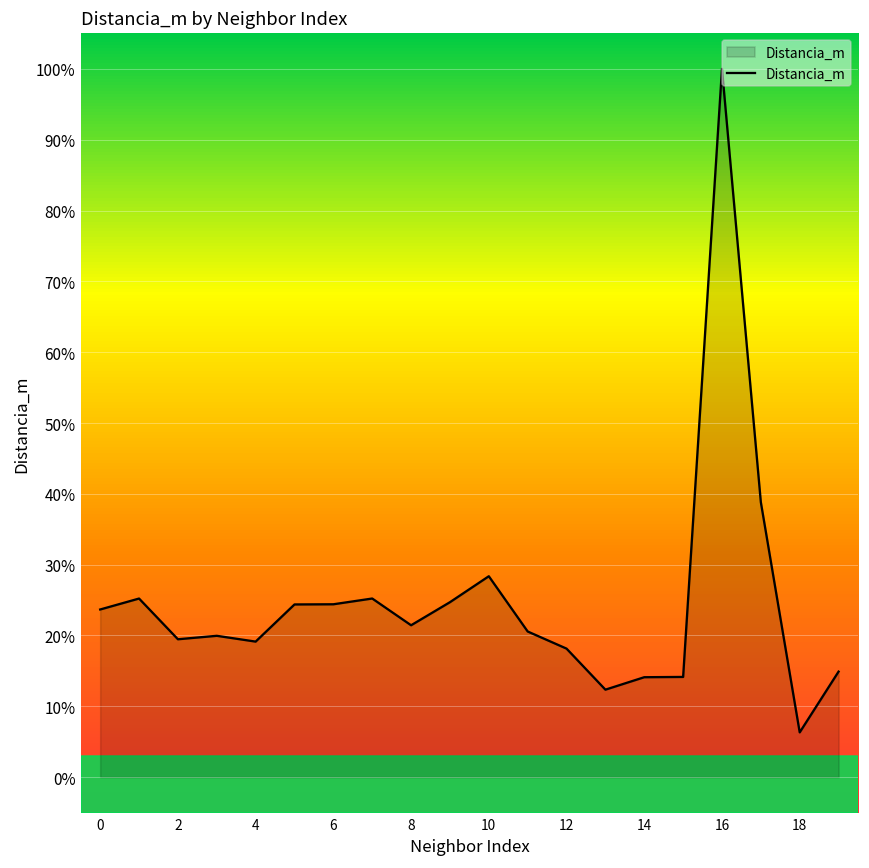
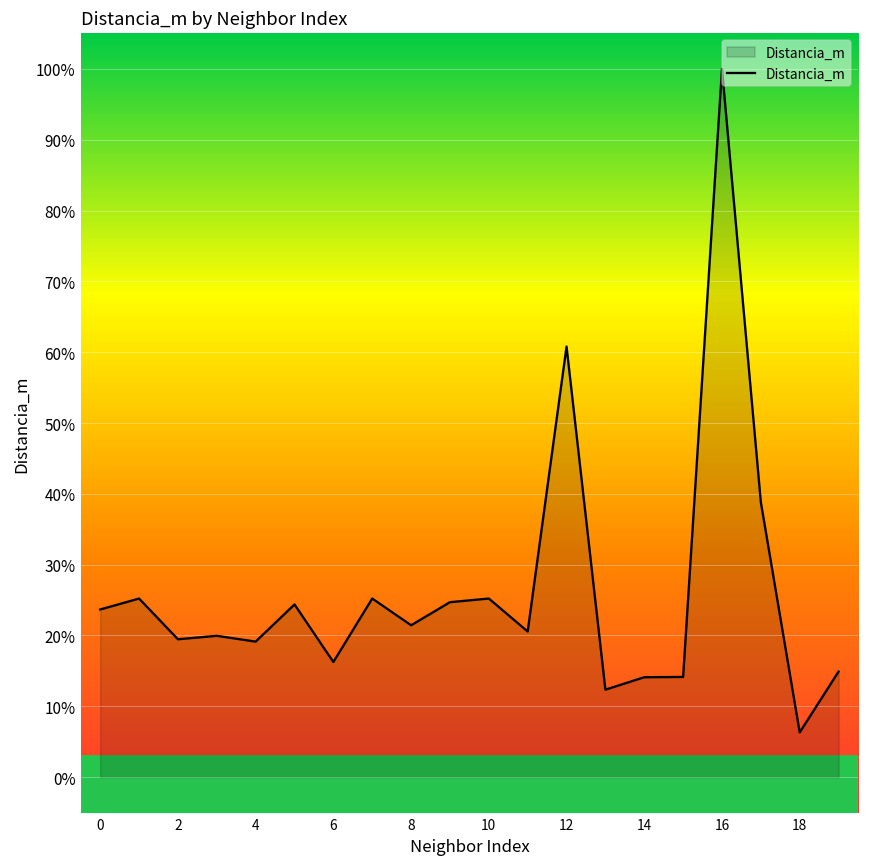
6: 24% -> 16%
10: 28% -> 25%
12: 18% -> 61%
